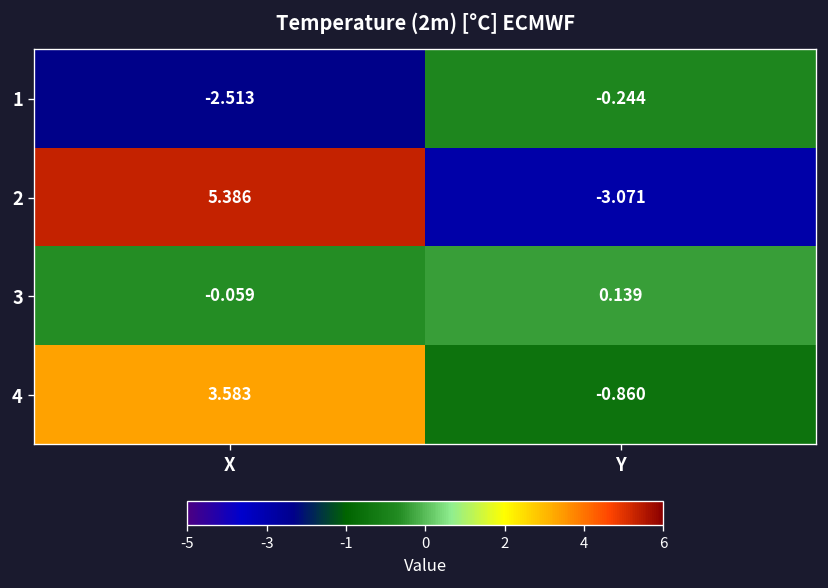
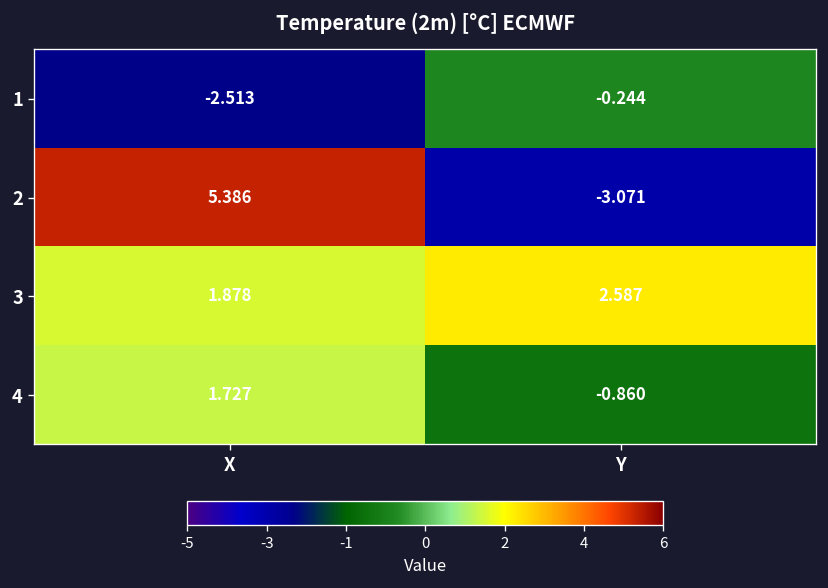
3, X: -0.059 -> 1.878
3, Y: 0.139 -> 2.587
4, X: 3.583 -> 1.727
